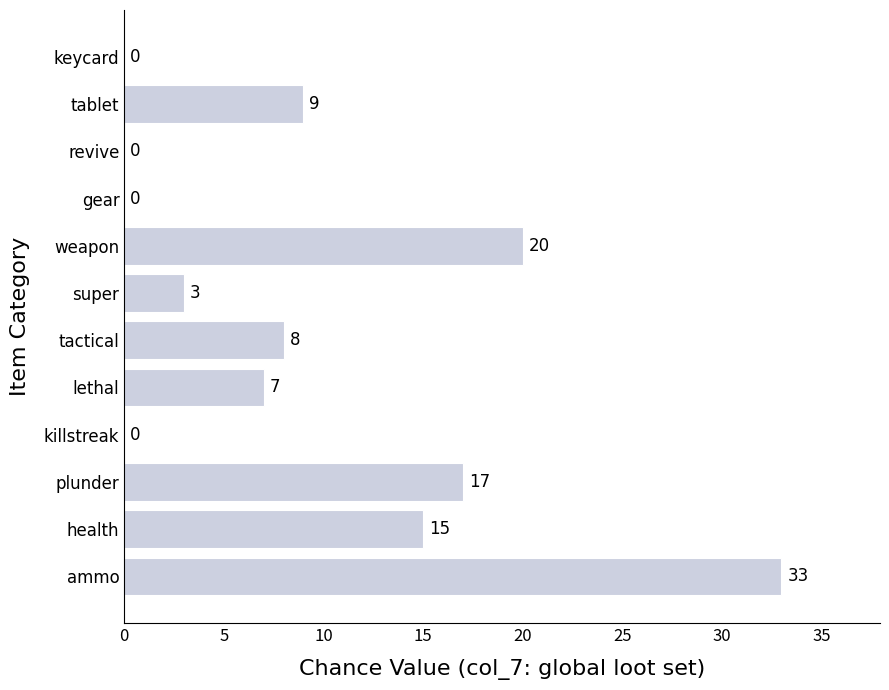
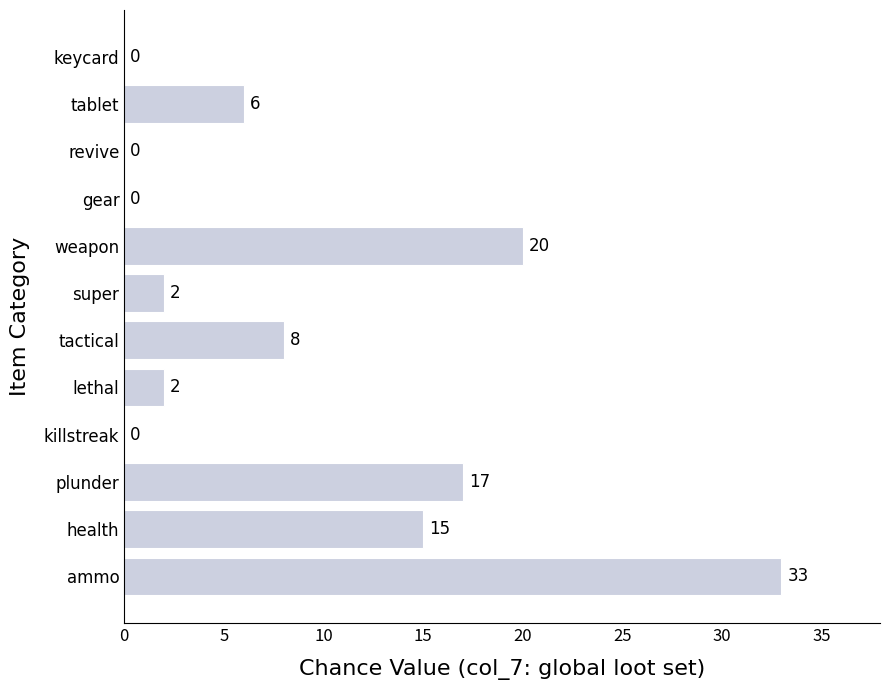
tablet: 9 -> 6
super: 3 -> 2
lethal: 7 -> 2
